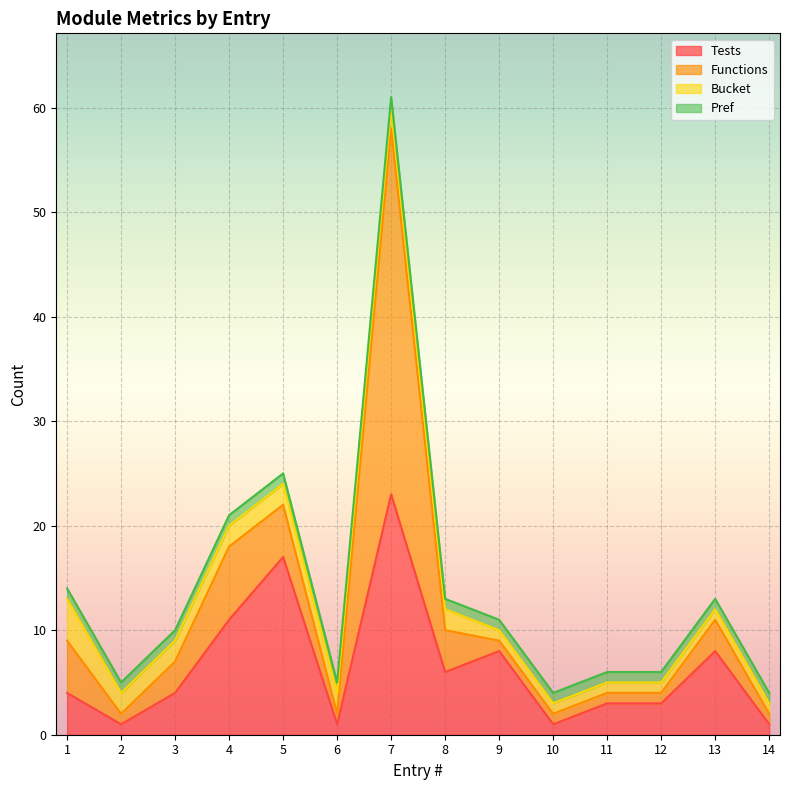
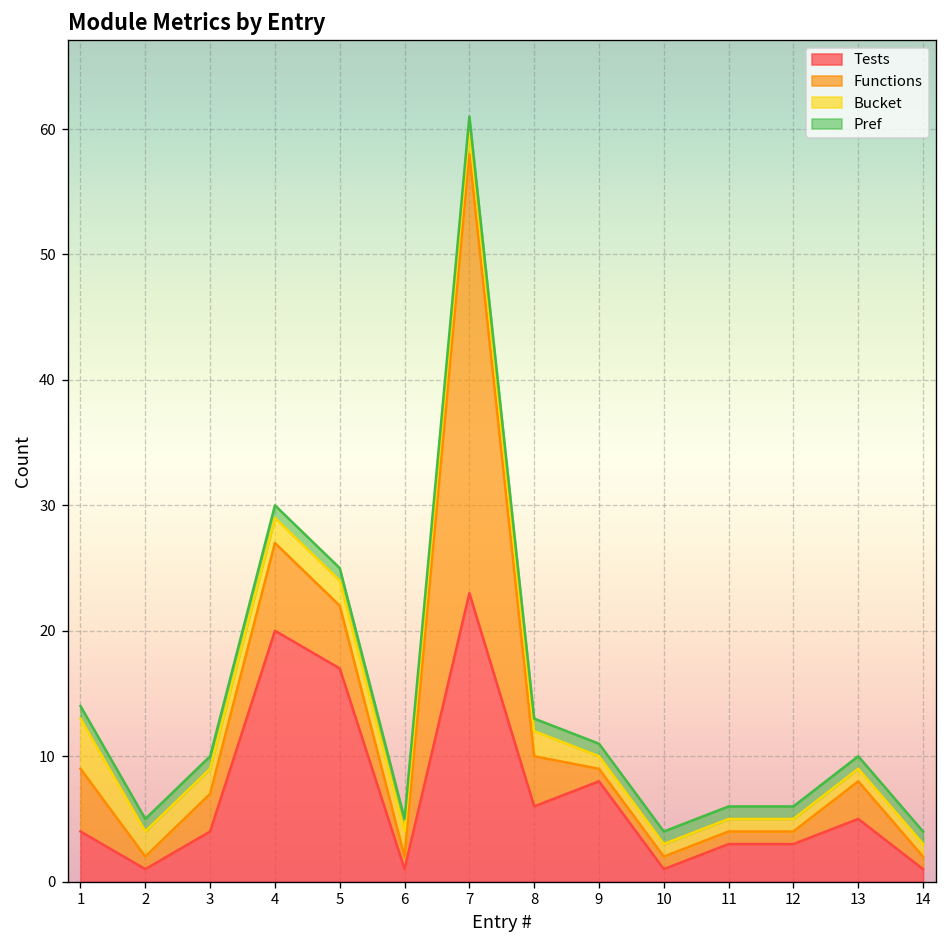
Tests, 4: 11 -> 20
Tests, 13: 8 -> 5
